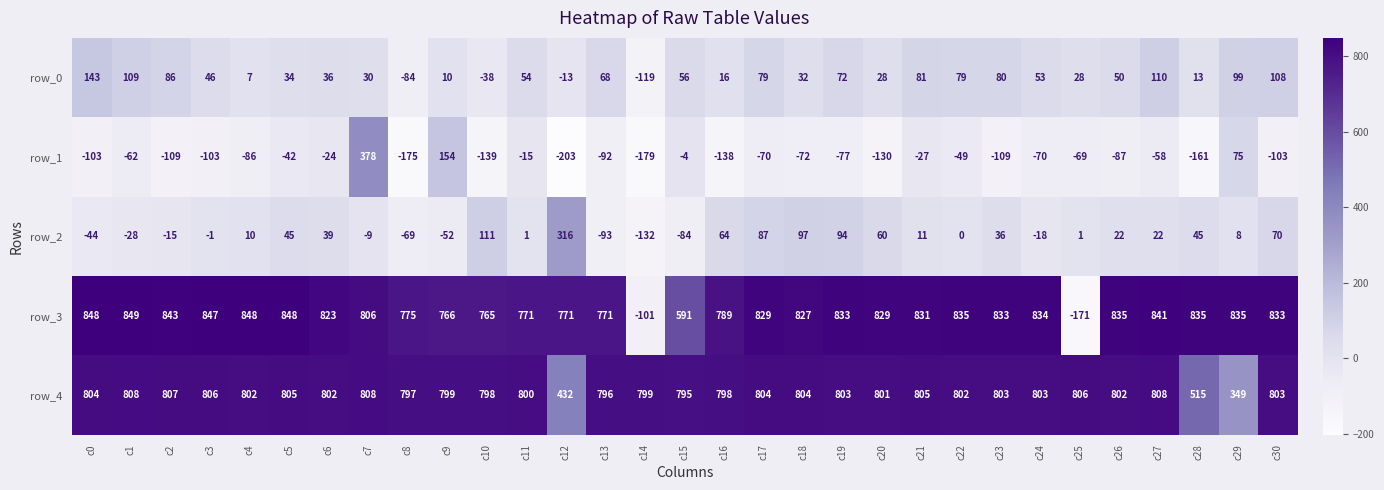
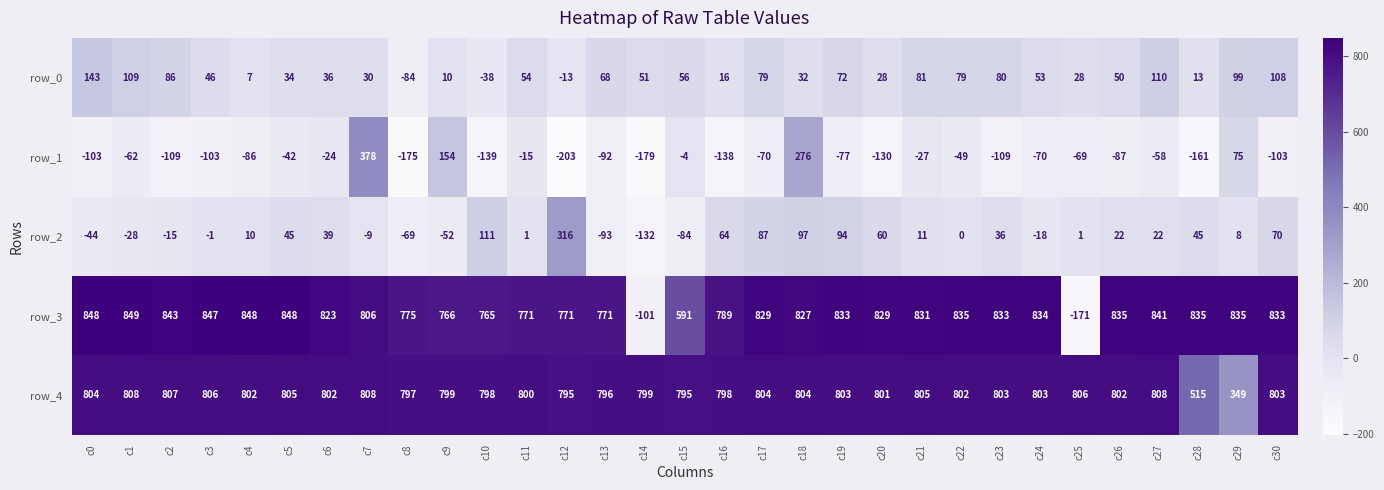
row_0, c14: -119 -> 51
row_1, c18: -72 -> 276
row_4, c12: 432 -> 795
